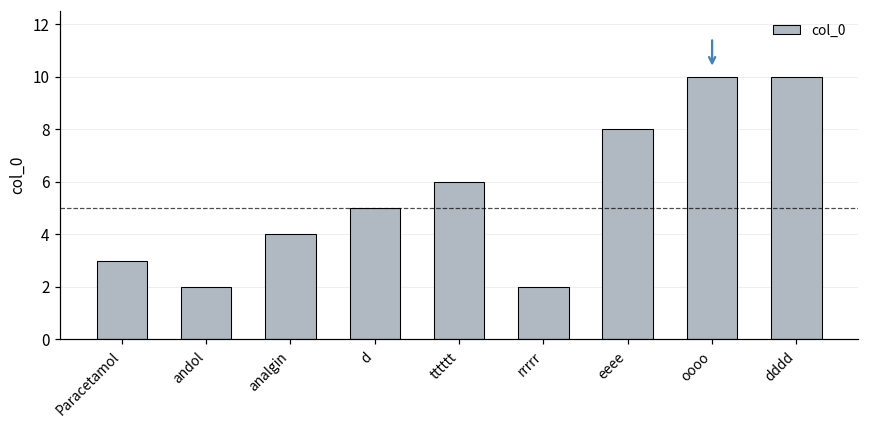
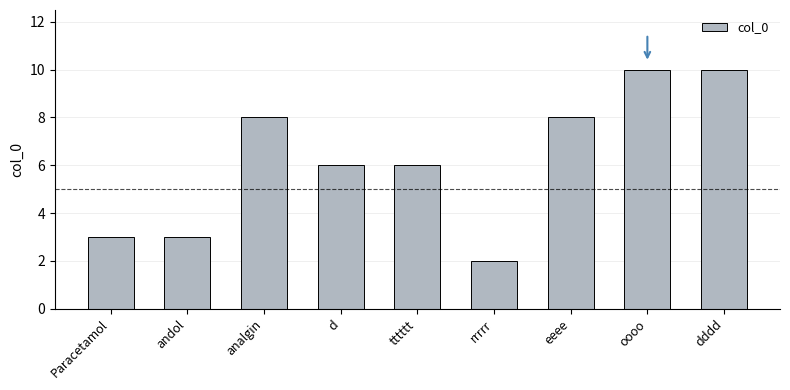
andol: 2 -> 3
analgin: 4 -> 8
d: 5 -> 6
